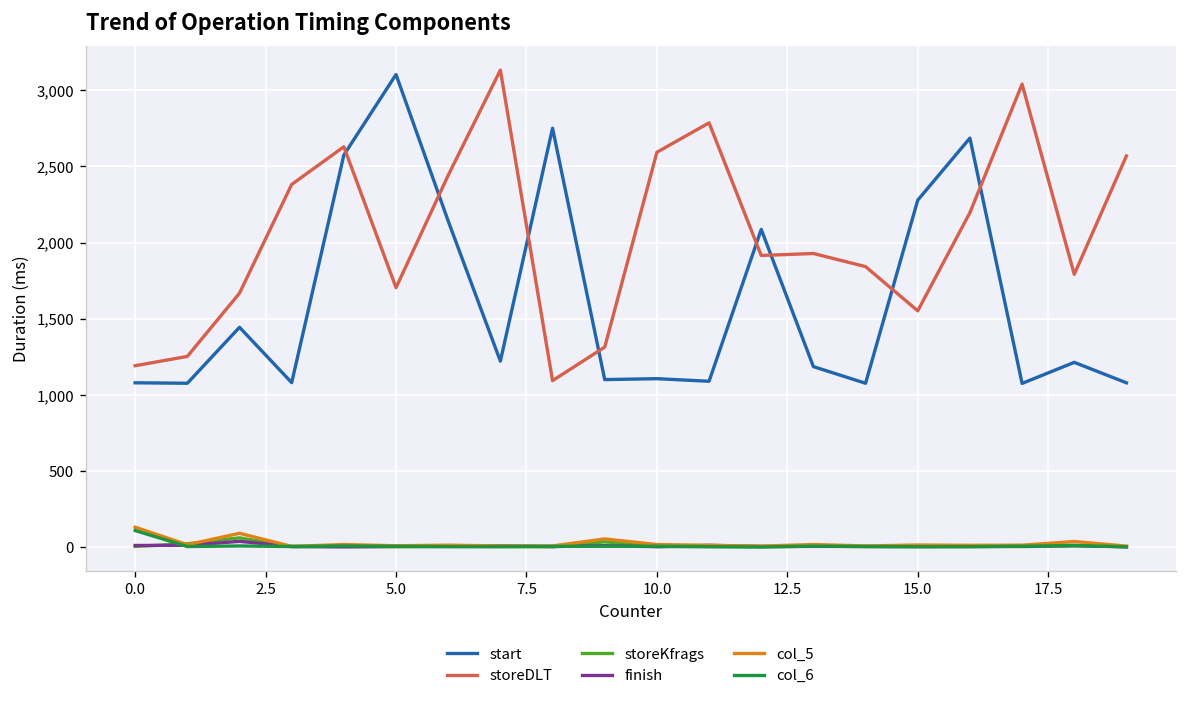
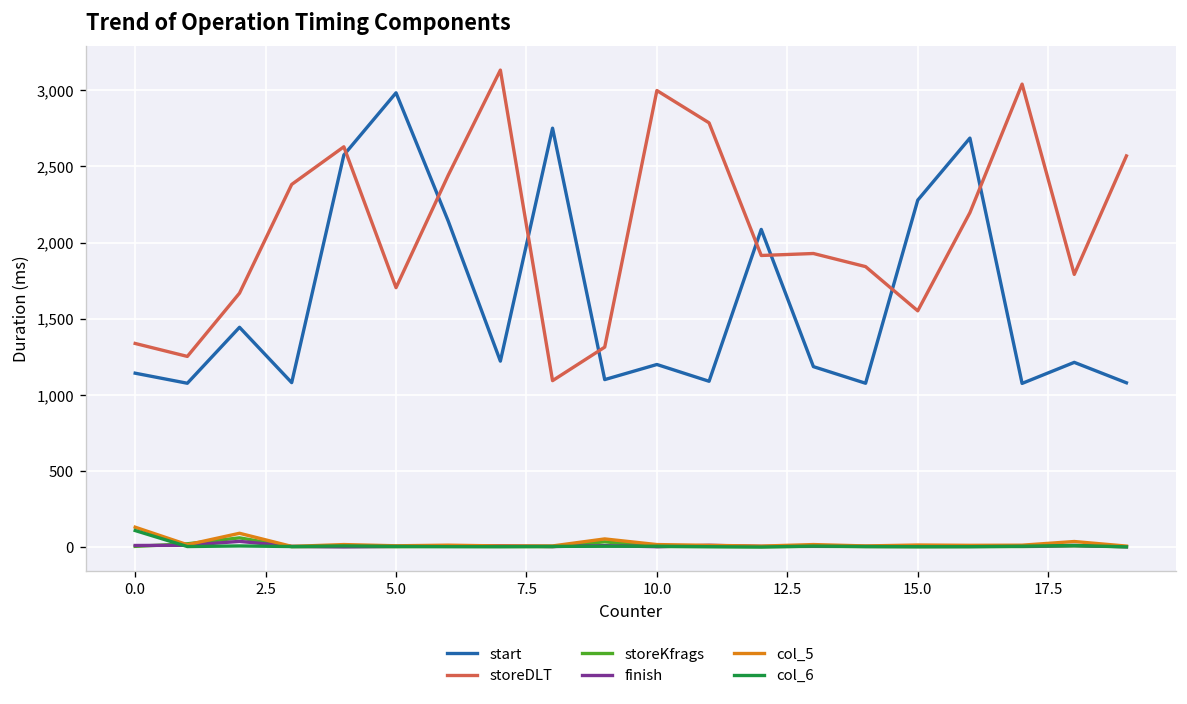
start, 0.0: 1,080 -> 1,140
storeDLT, 0.0: 1,190 -> 1,340
start, 5.0: 3,100 -> 2,980
start, 10.0: 1,110 -> 1,200
storeDLT, 10.0: 2,590 -> 3,000
